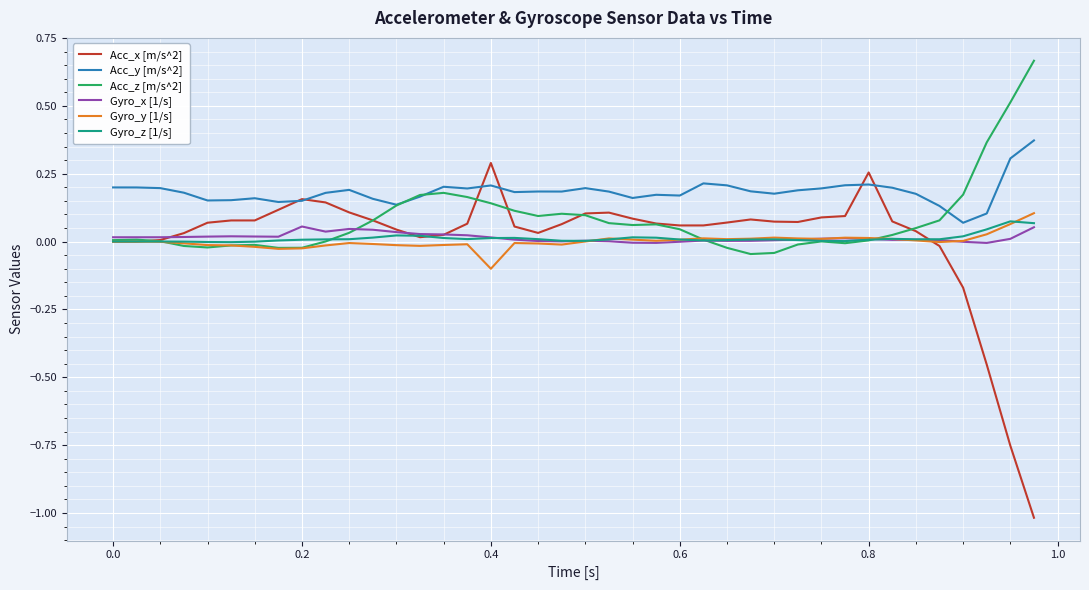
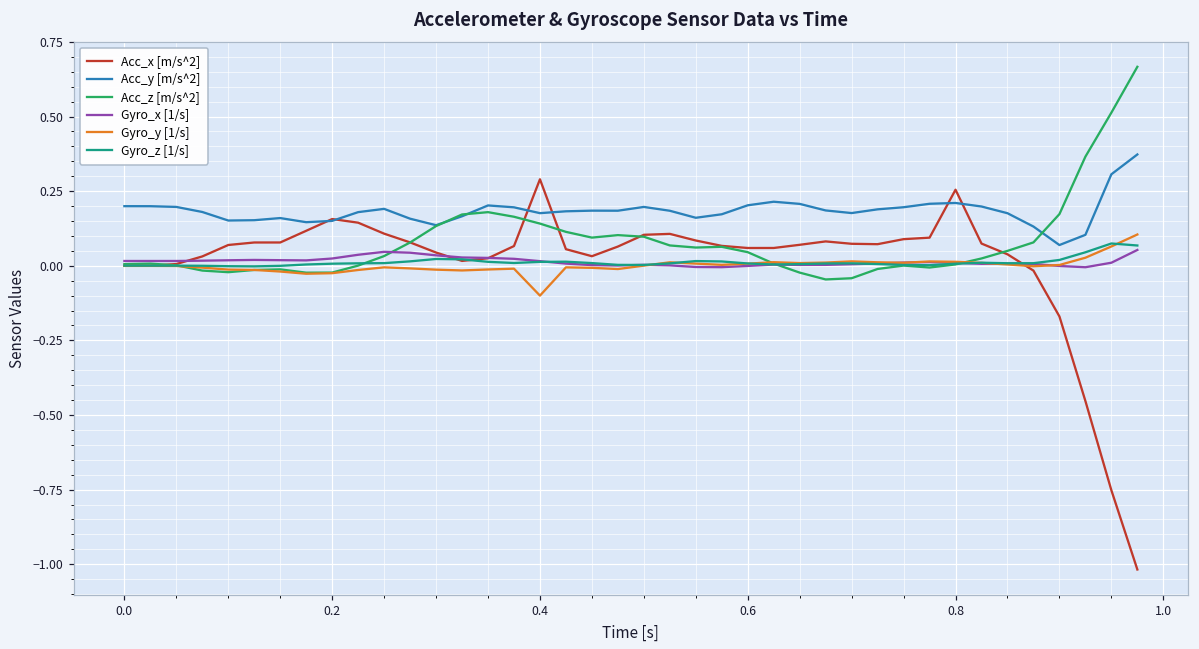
Gyro_x [1/s], 0.2: 0.06 -> 0.02
Acc_y [m/s^2], 0.4: 0.21 -> 0.18
Acc_y [m/s^2], 0.6: 0.17 -> 0.20
